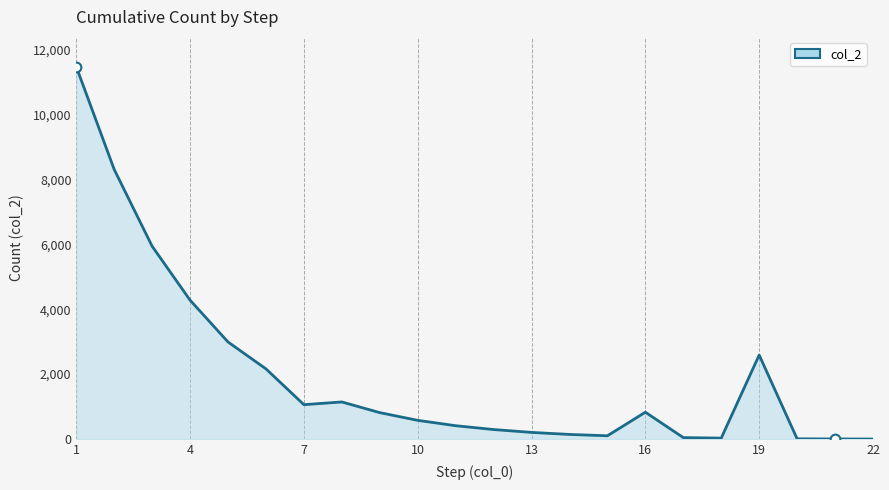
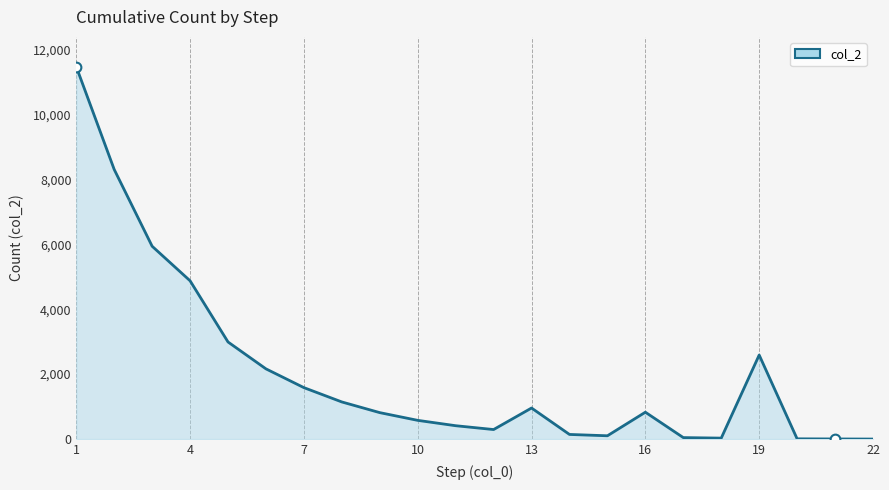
col_2, 4: 4,300 -> 4,900
col_2, 7: 1,100 -> 1,600
col_2, 13: 200 -> 1,000
